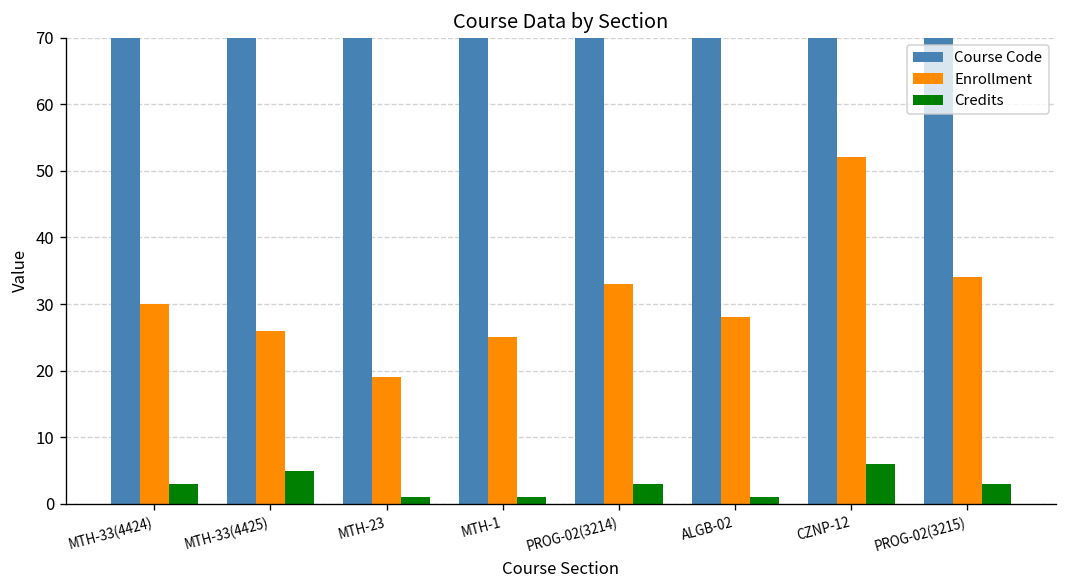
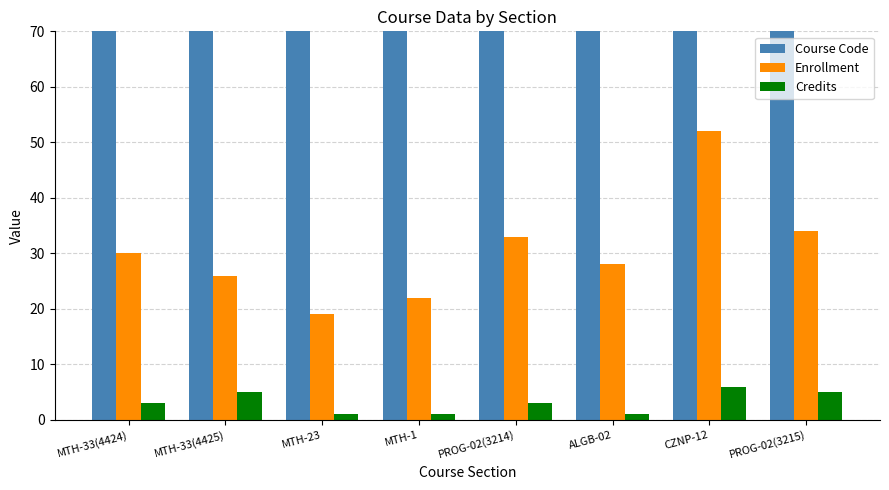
Enrollment, MTH-1: 25 -> 22
Credits, PROG-02(3215): 3 -> 5
